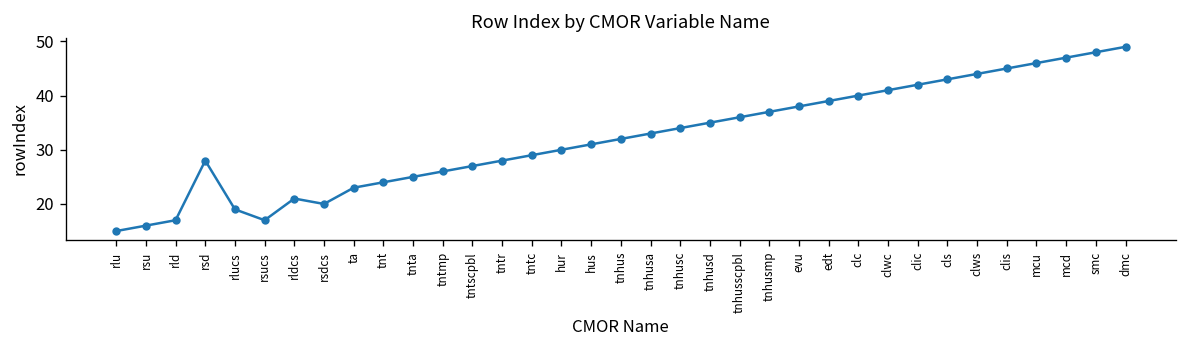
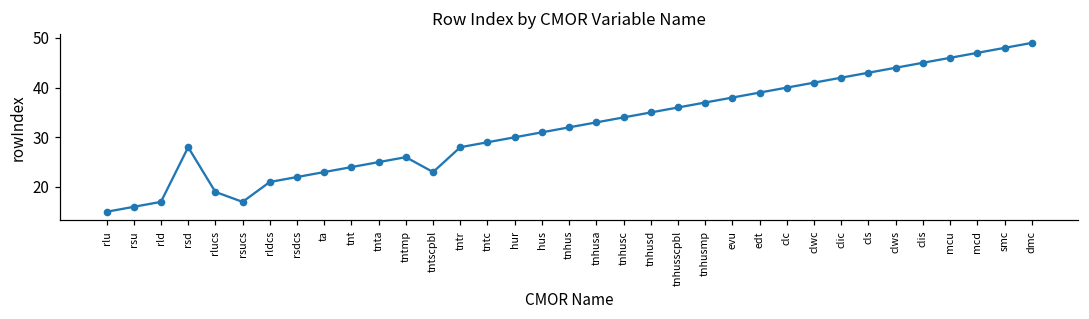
rsdcs: 20 -> 22
tntscpbl: 27 -> 23
